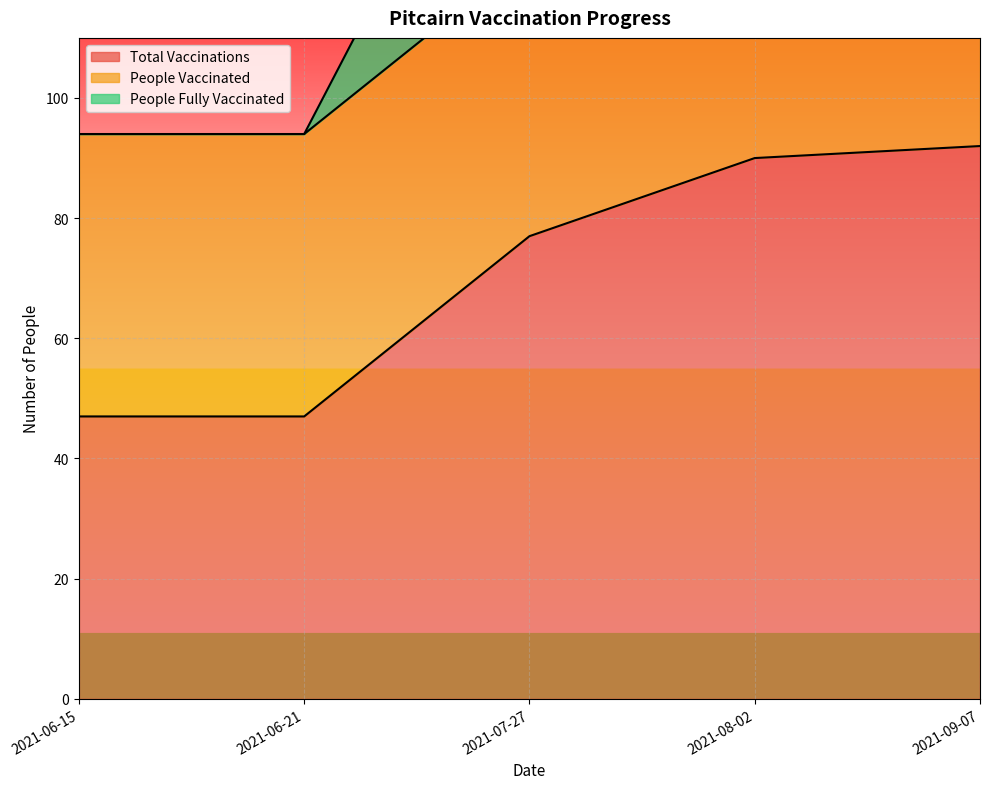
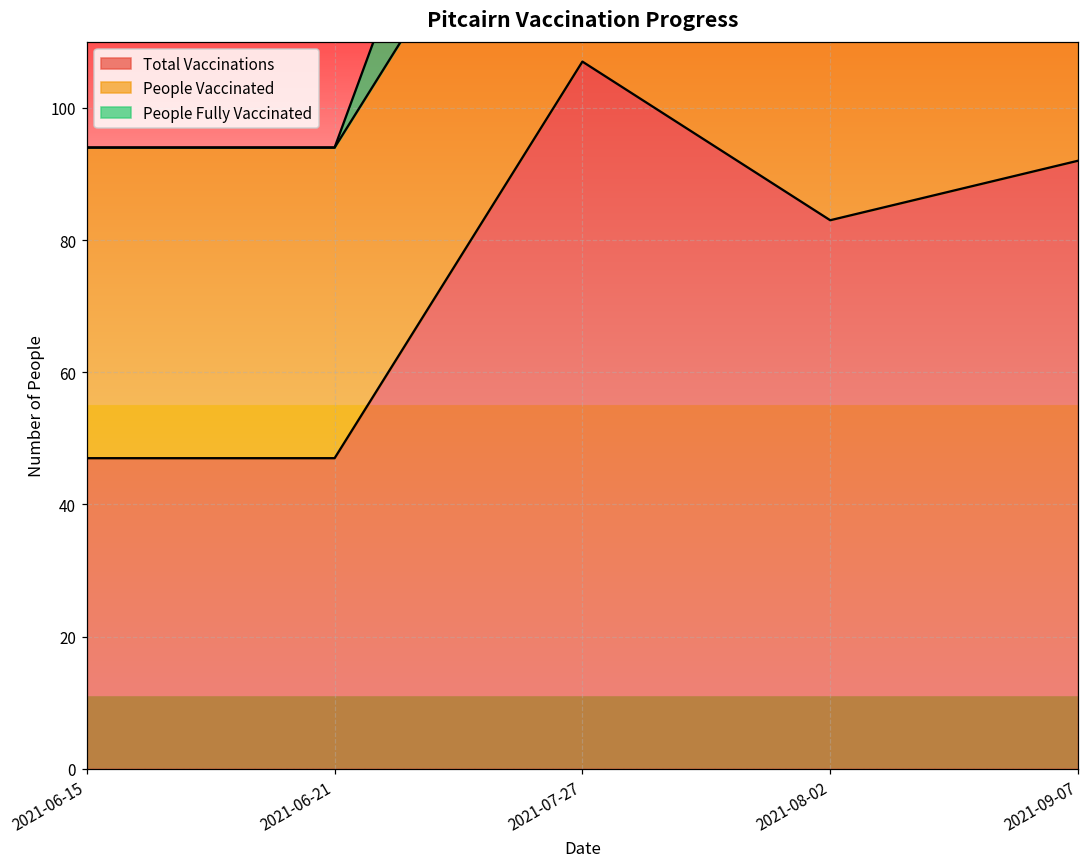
Total Vaccinations, 2021-07-27: 77 -> 107
Total Vaccinations, 2021-08-02: 90 -> 83
